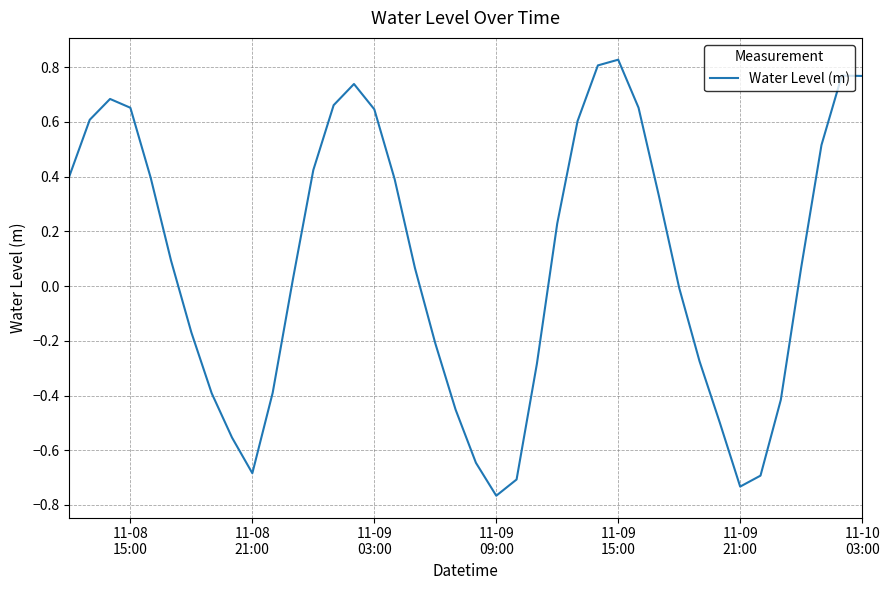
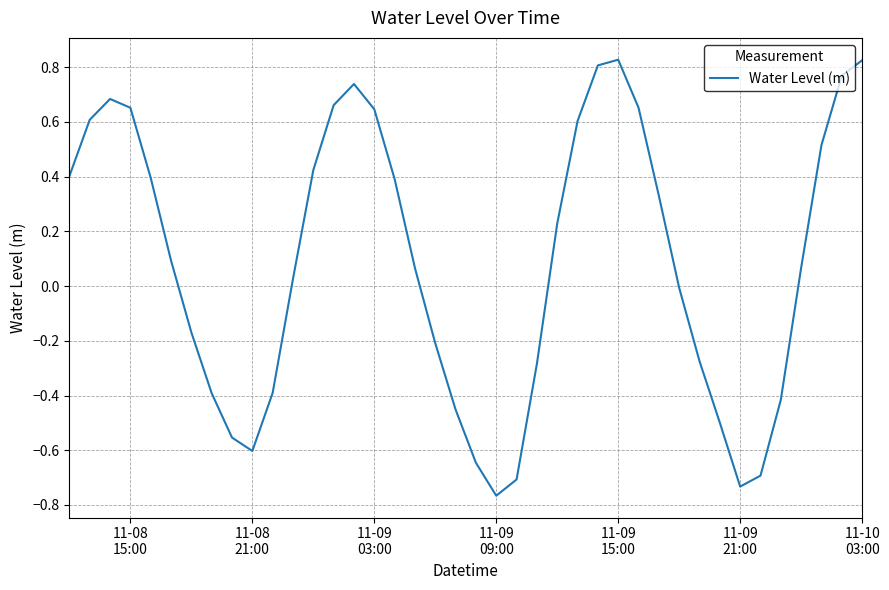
11-08 21:00: -0.68 -> -0.60
11-10 03:00: 0.77 -> 0.83
